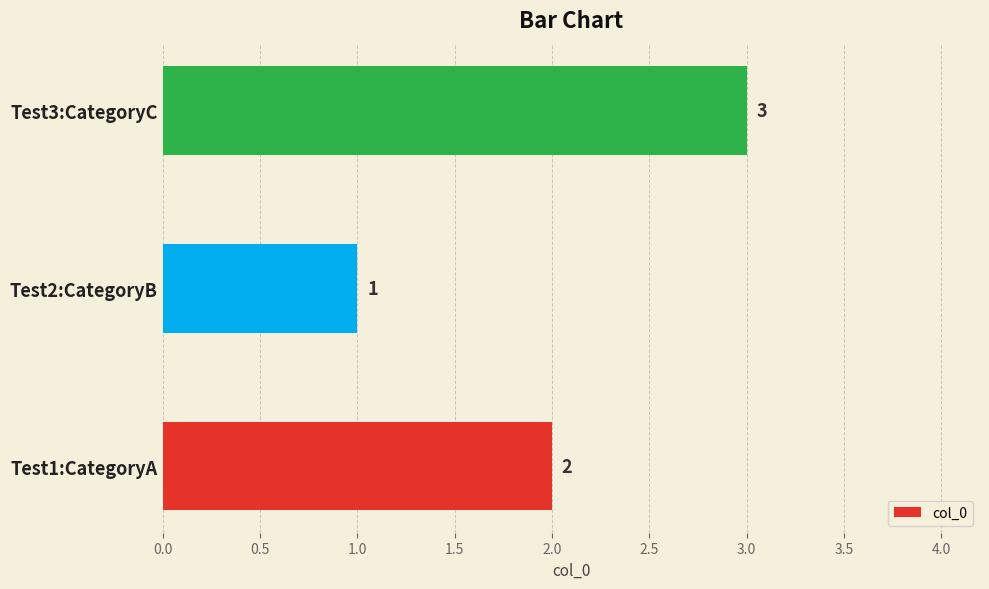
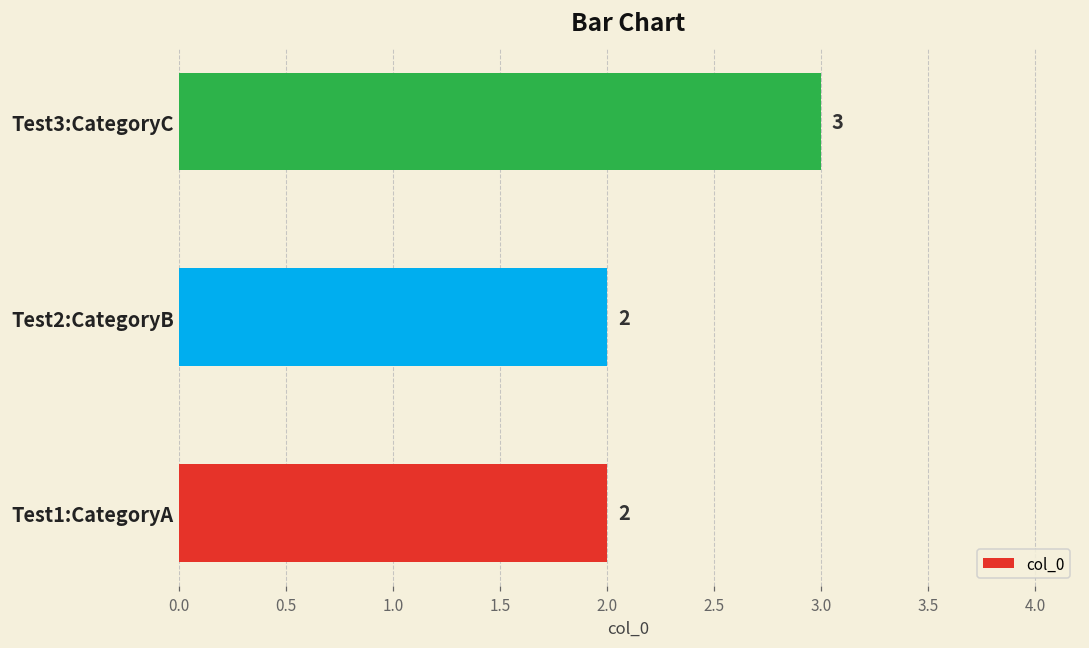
Test2:CategoryB: 1 -> 2
